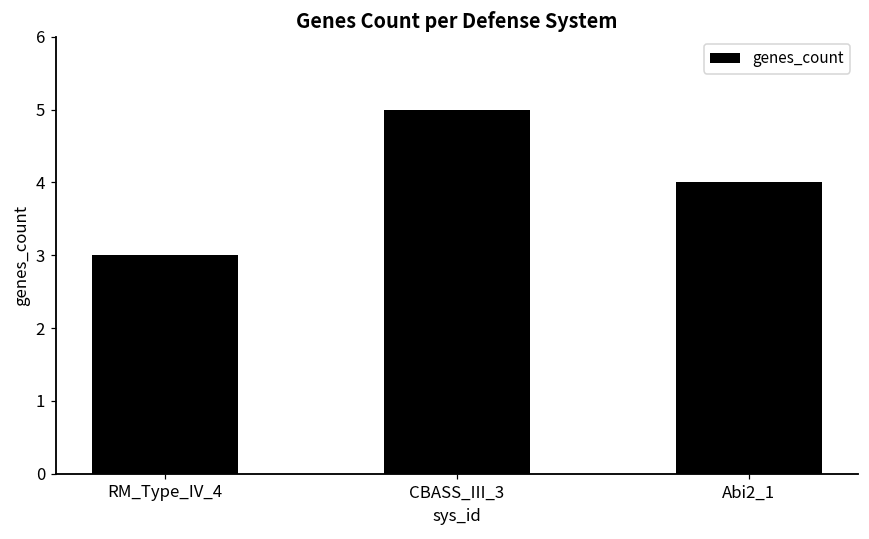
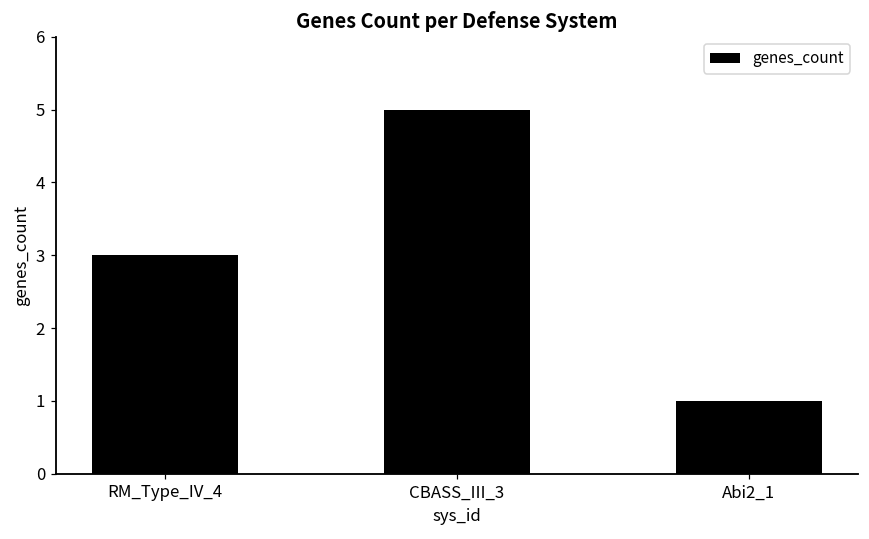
Abi2_1: 4 -> 1
